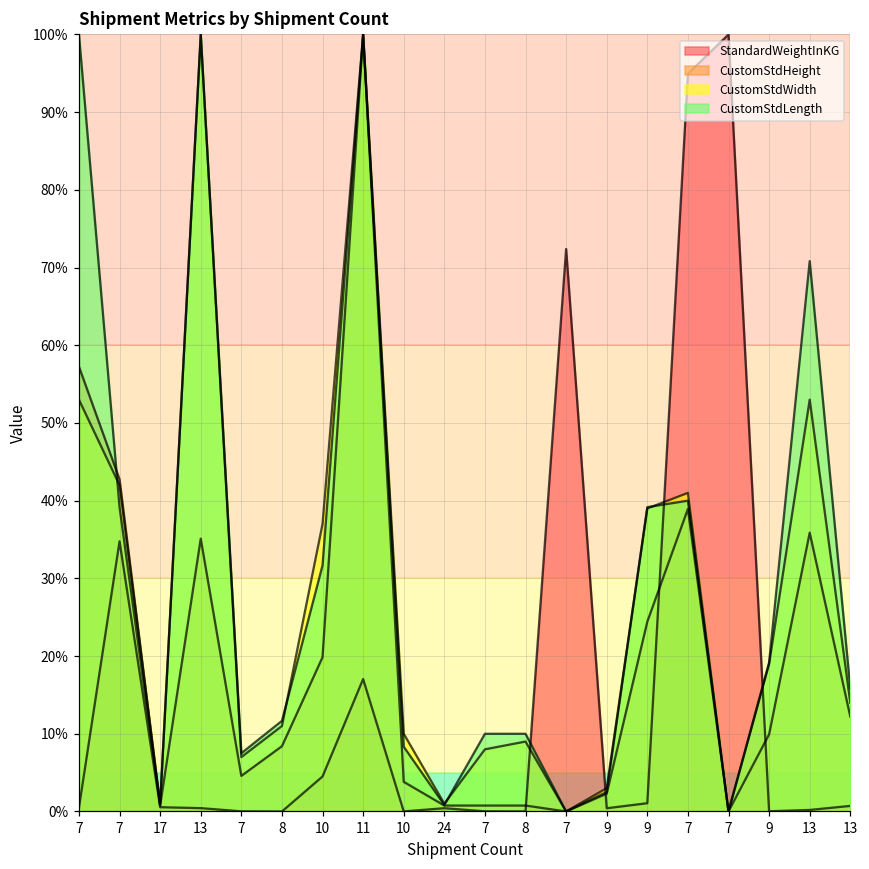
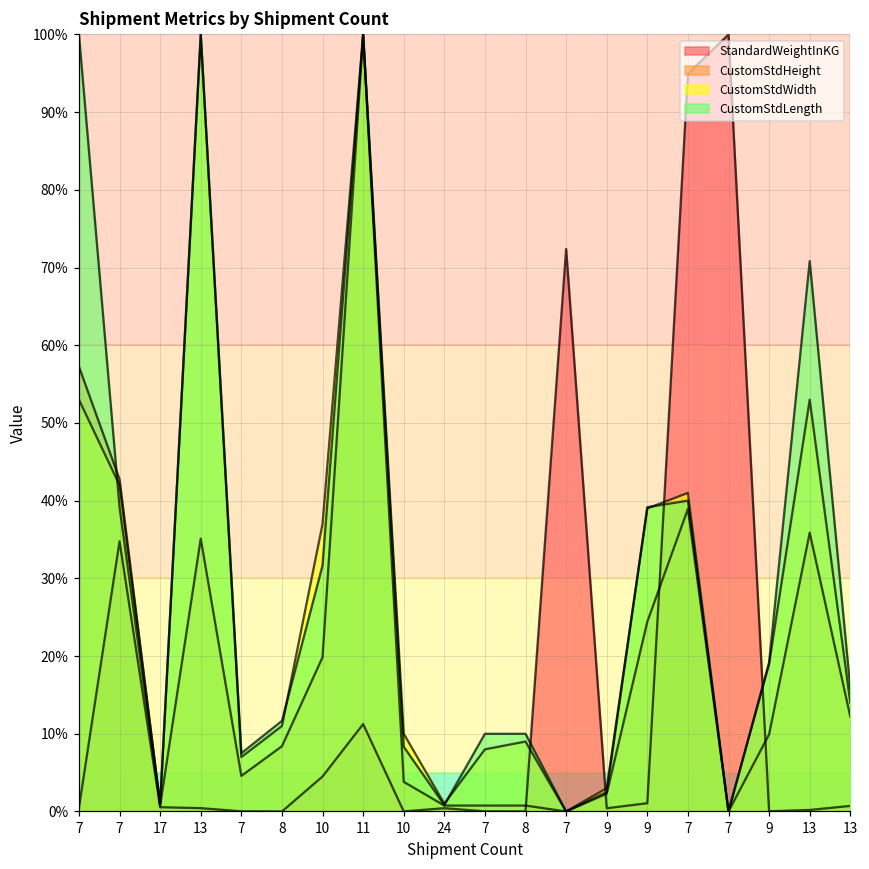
StandardWeightInKG, 11: 17% -> 11%
